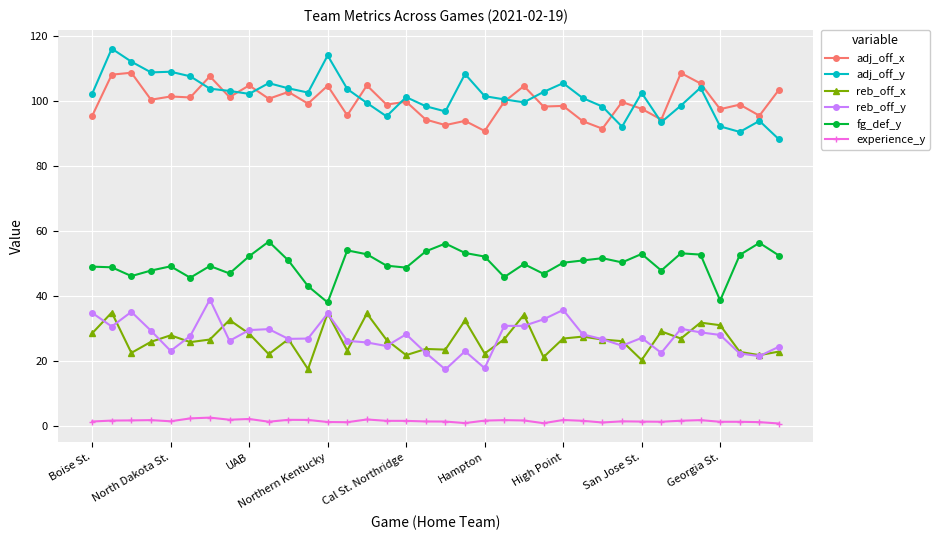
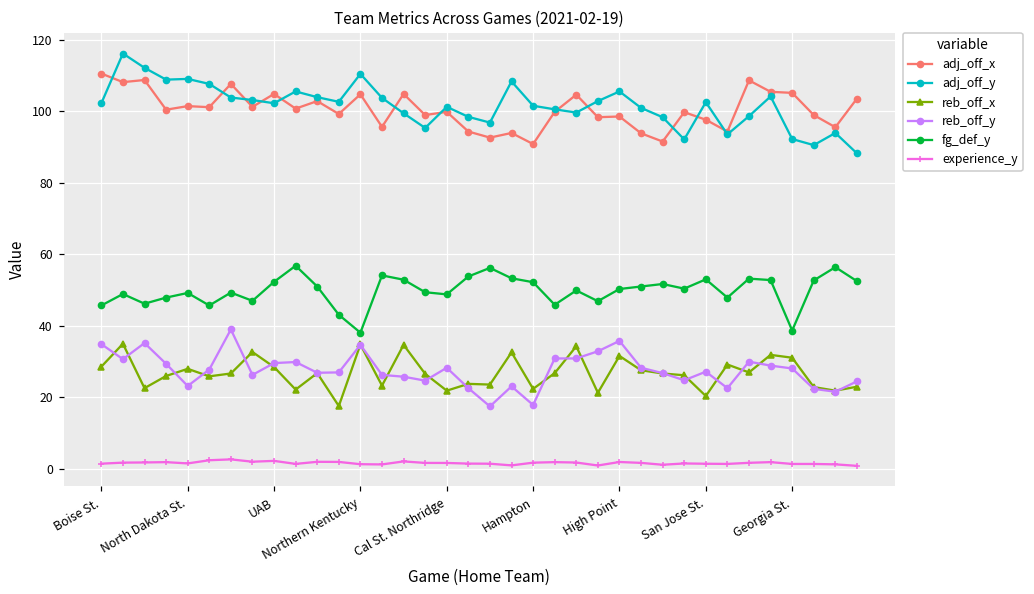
adj_off_x, Boise St.: 95 -> 111
fg_def_y, Boise St.: 49 -> 46
adj_off_y, Northern Kentucky: 114 -> 110
reb_off_x, High Point: 27 -> 32
adj_off_x, Georgia St.: 98 -> 105
